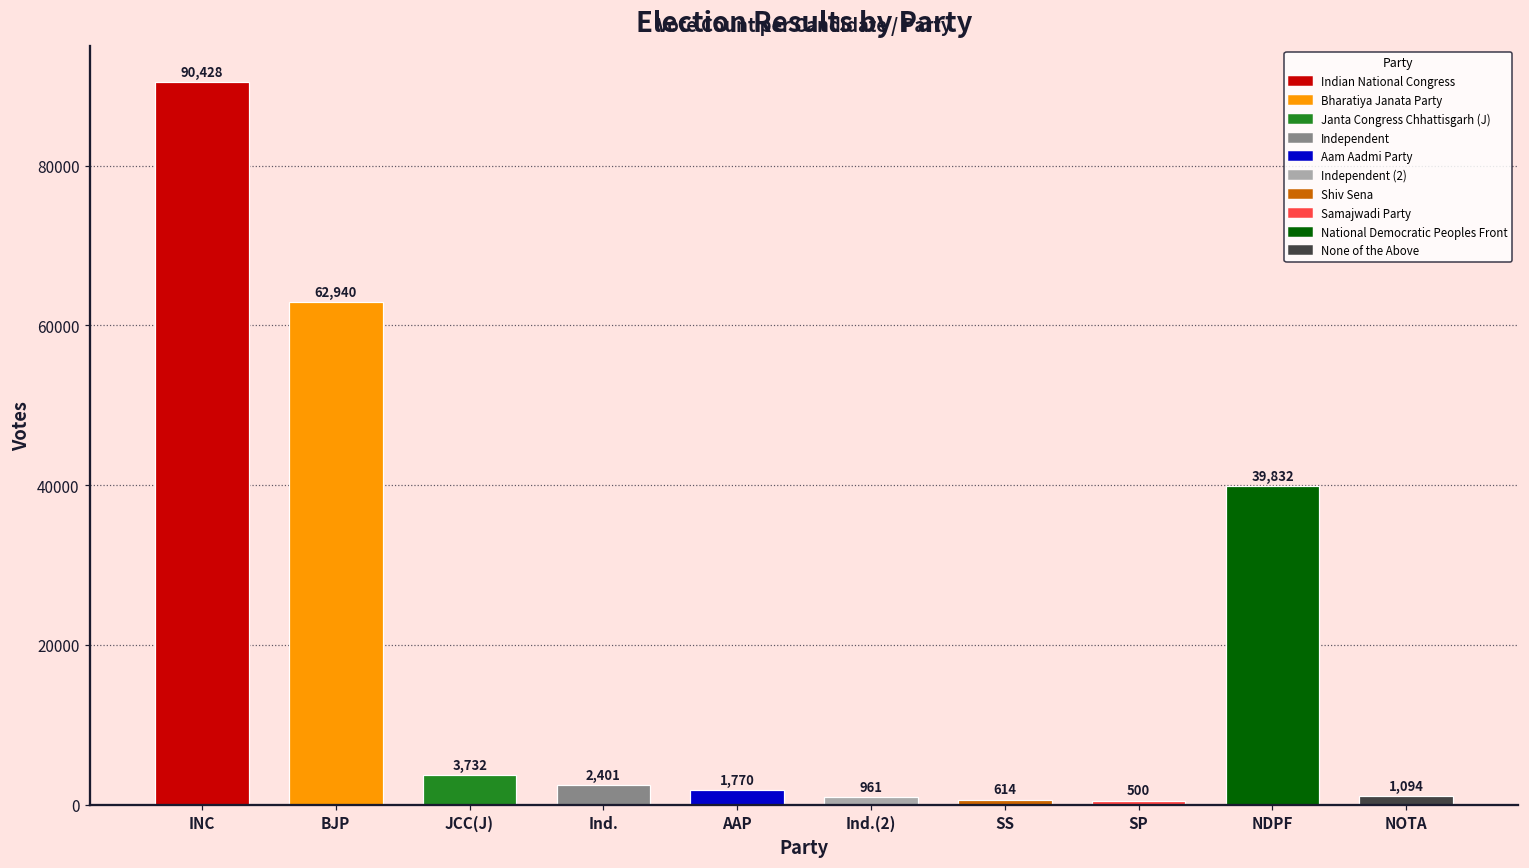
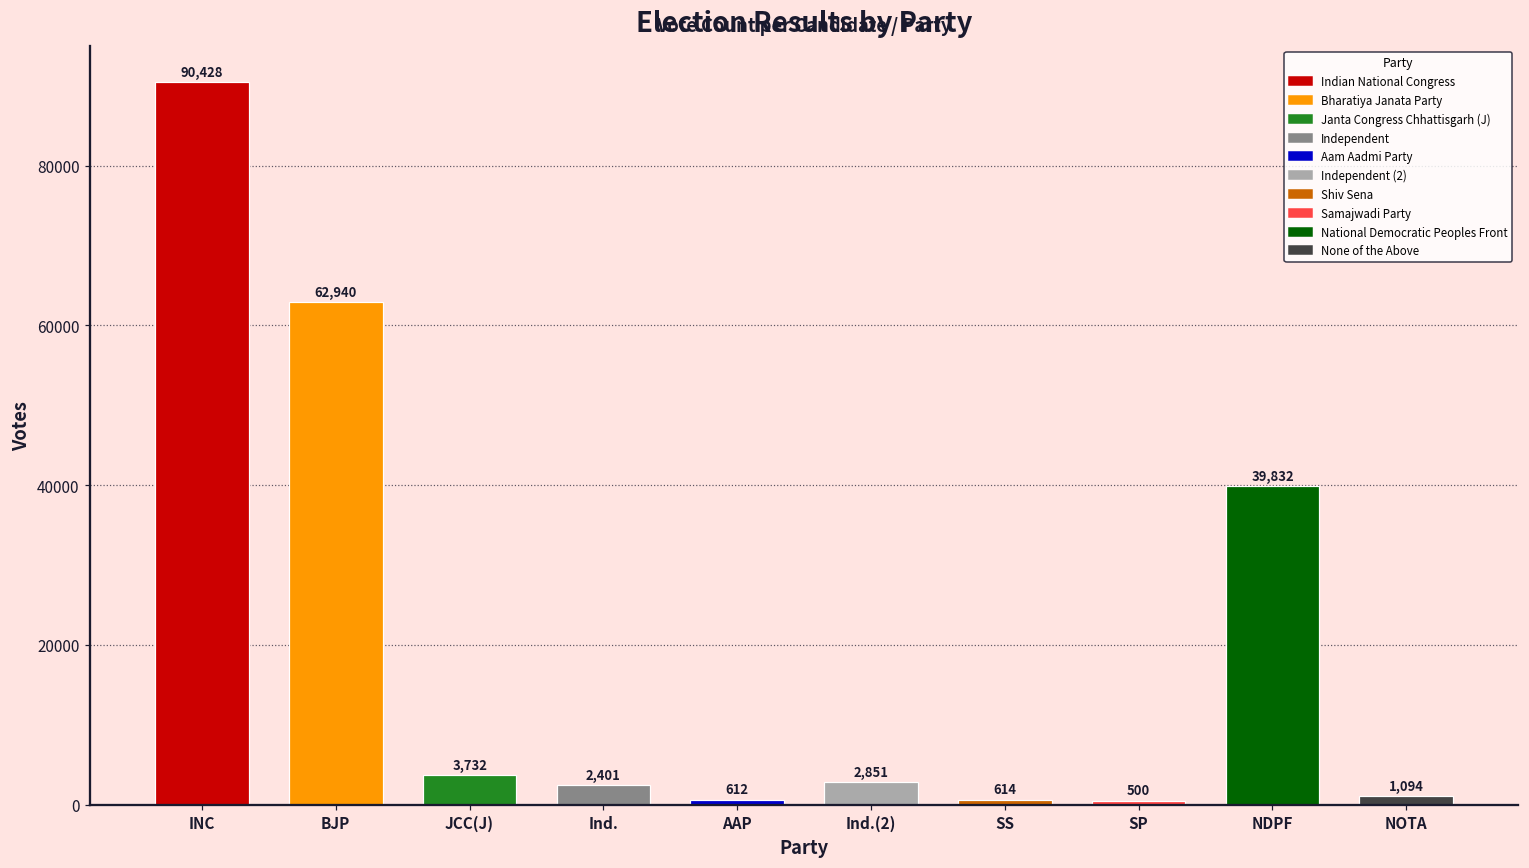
AAP: 1,770 -> 612
Ind.(2): 961 -> 2,851
